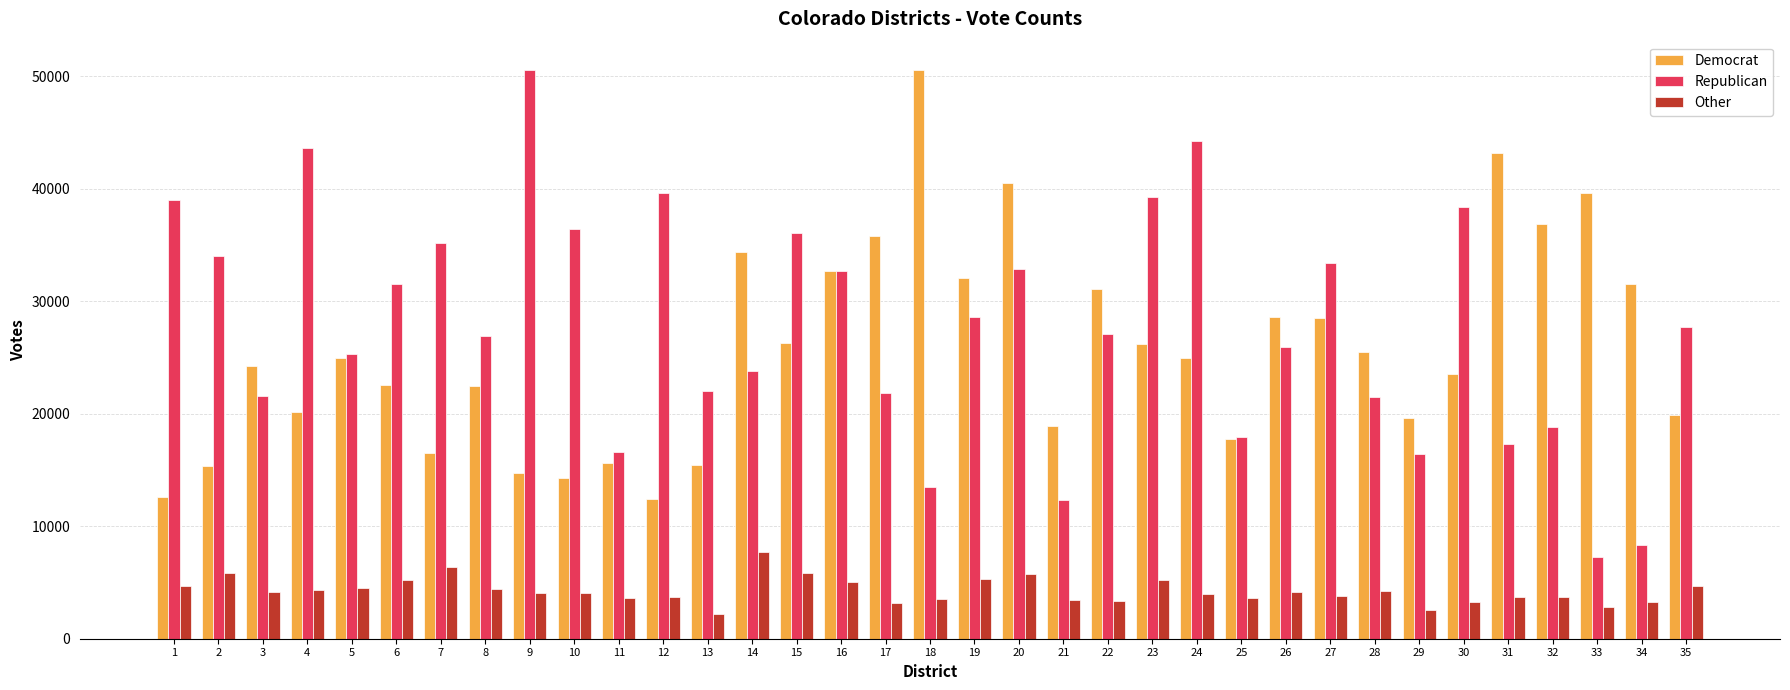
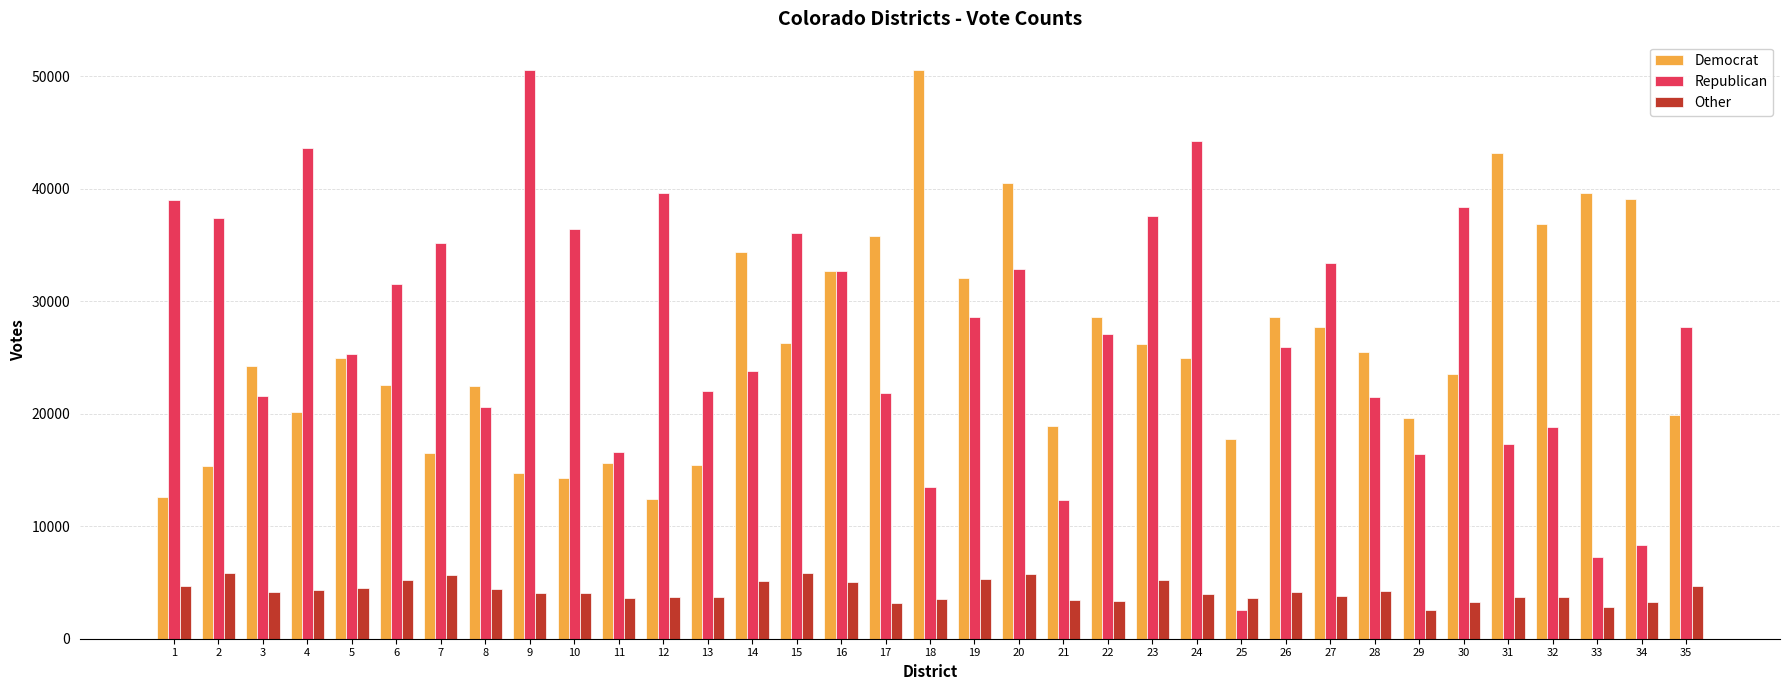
Republican, 2: 34000 -> 37400
Other, 7: 6400 -> 5700
Republican, 8: 26900 -> 20600
Other, 13: 2200 -> 3700
Other, 14: 7700 -> 5100
Democrat, 22: 31100 -> 28600
Republican, 23: 39300 -> 37500
Republican, 25: 17900 -> 2500
Democrat, 27: 28500 -> 27700
Democrat, 34: 31500 -> 39100
